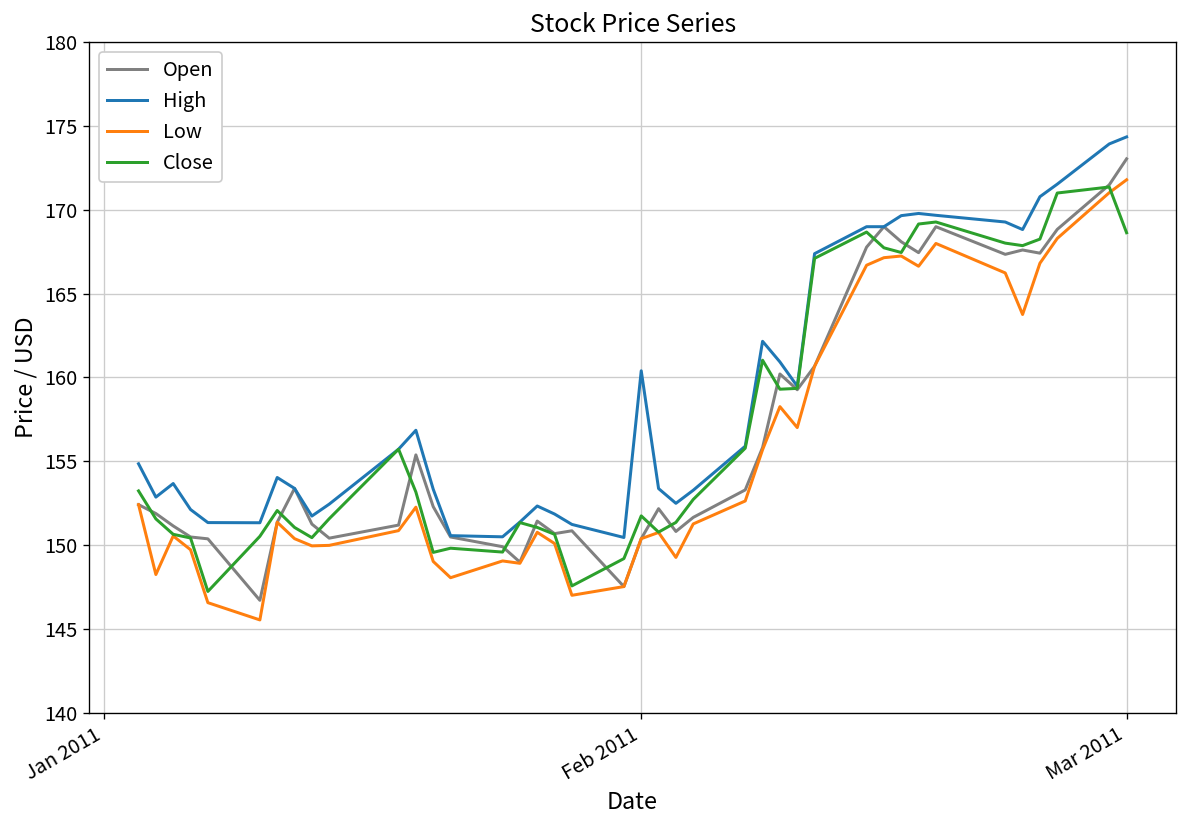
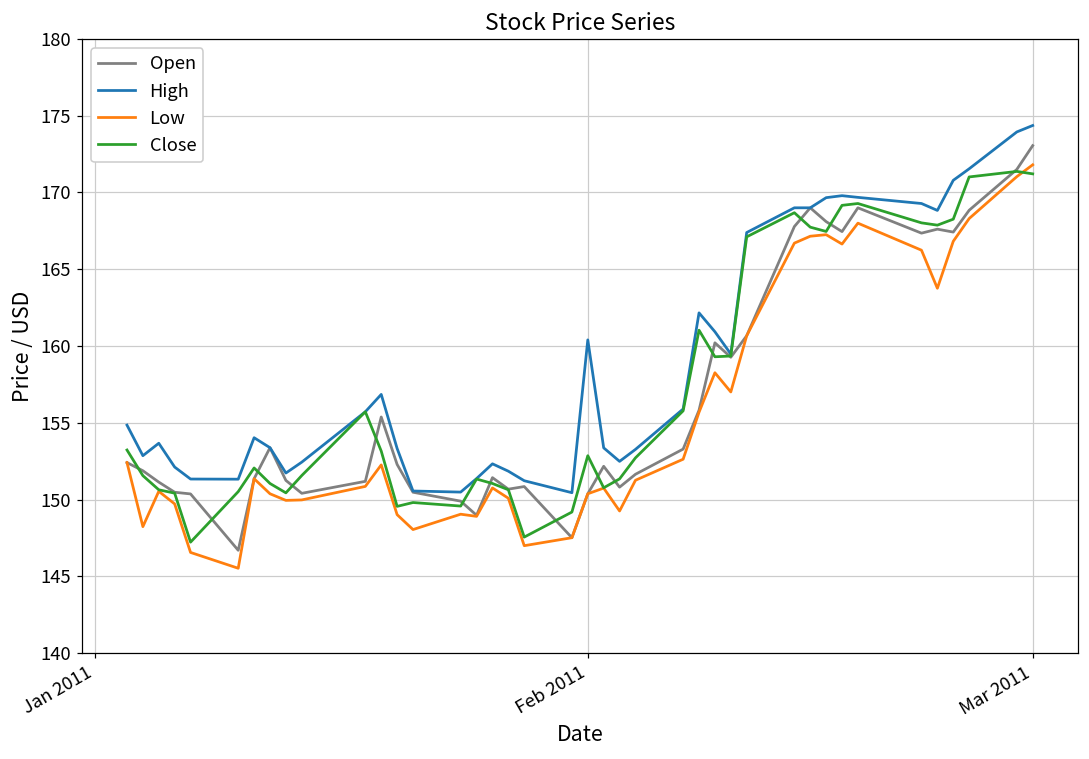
Close, Feb 2011: 151.7 -> 152.9
Close, Mar 2011: 168.6 -> 171.2
